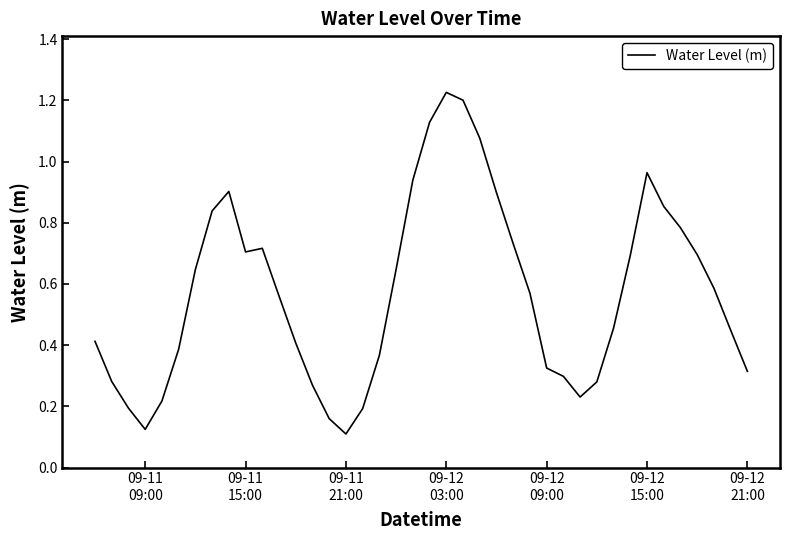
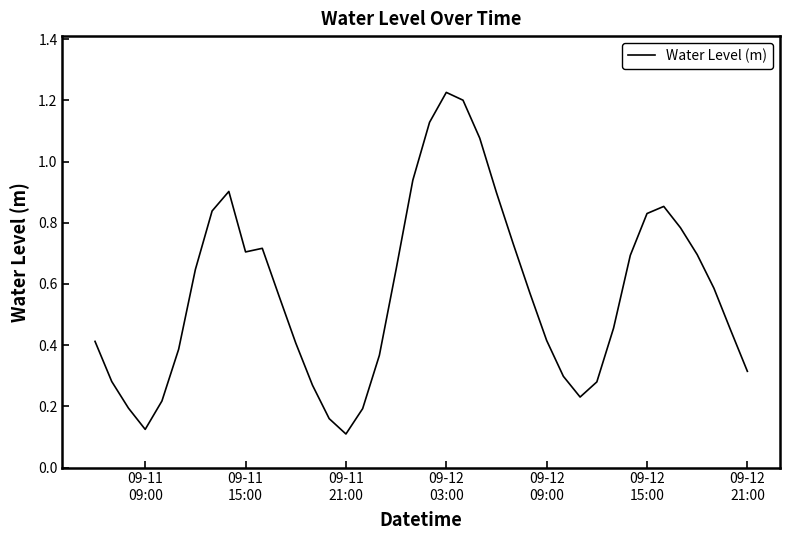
09-12 09:00: 0.33 -> 0.42
09-12 15:00: 0.96 -> 0.83
